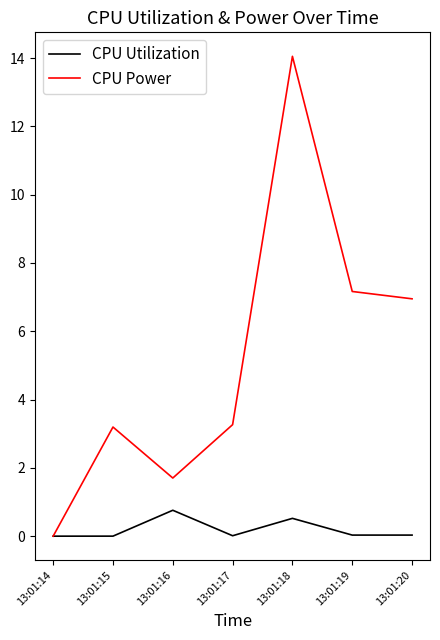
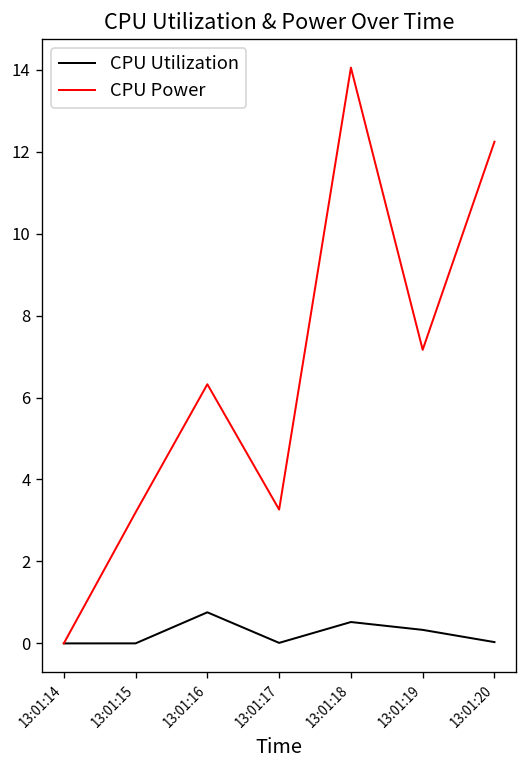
CPU Power, 13:01:16: 1.7 -> 6.3
CPU Utilization, 13:01:19: 0.0 -> 0.3
CPU Power, 13:01:20: 7.0 -> 12.2
